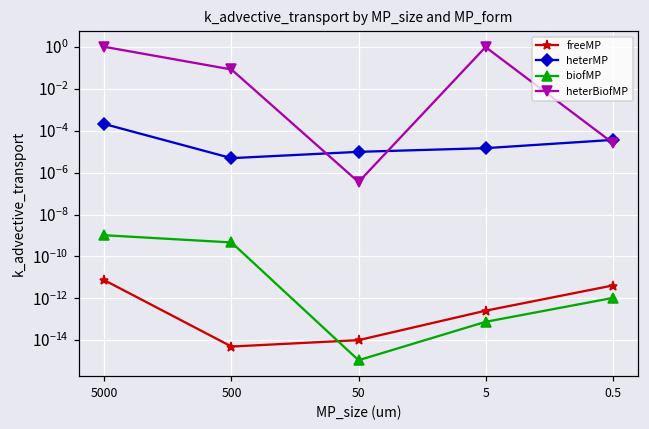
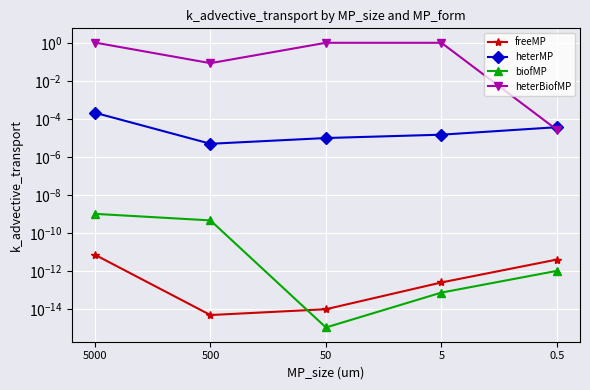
heterBiofMP, 50: 0 -> 1
